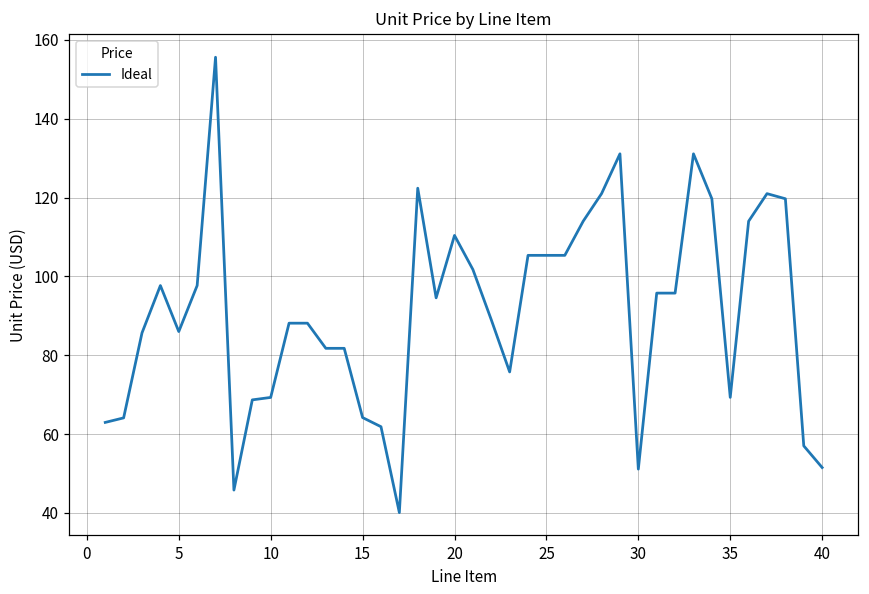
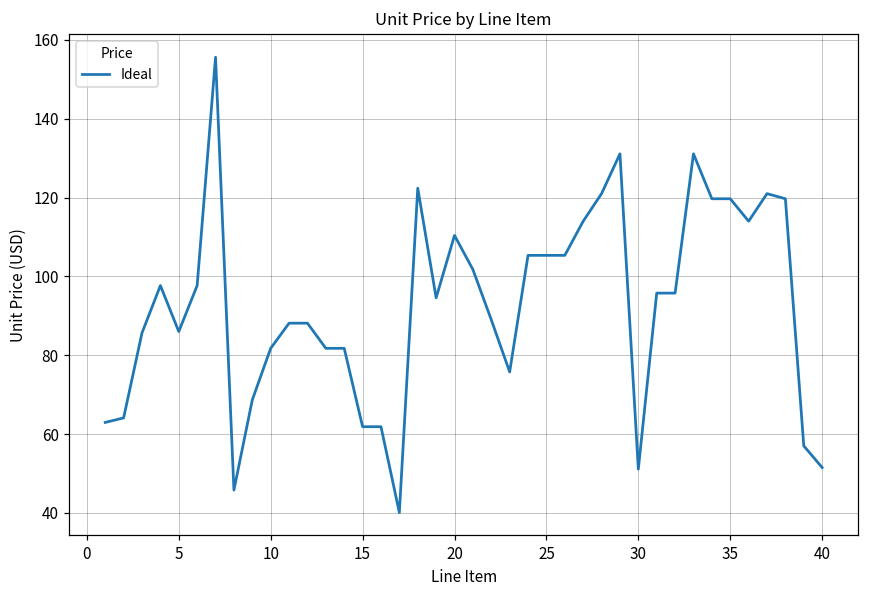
10: 69 -> 82
15: 64 -> 62
35: 69 -> 120
